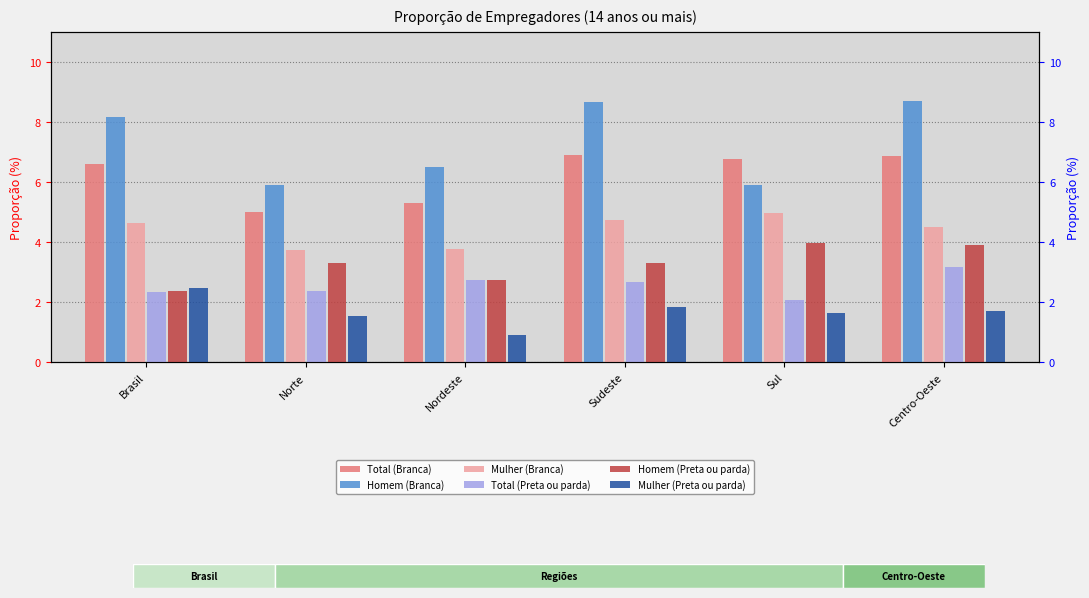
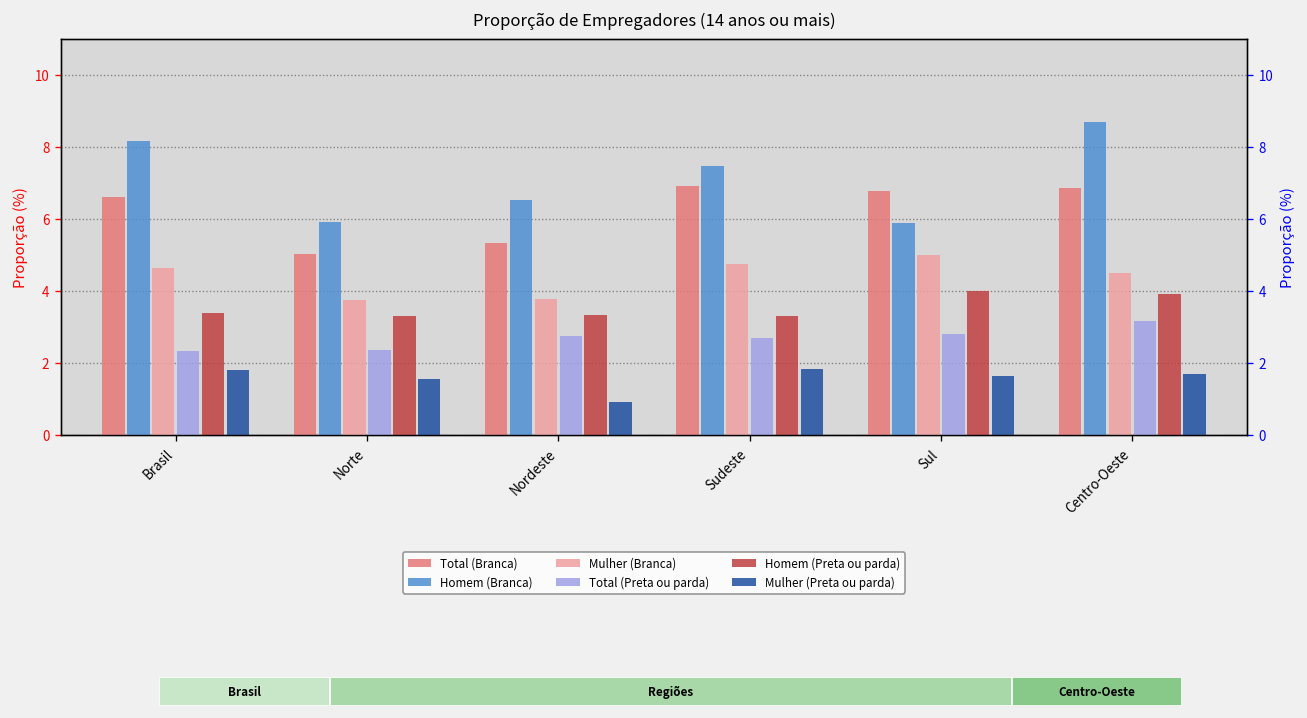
Homem (Preta ou parda), Brasil: 2.4 -> 3.4
Mulher (Preta ou parda), Brasil: 2.5 -> 1.8
Homem (Preta ou parda), Nordeste: 2.7 -> 3.3
Homem (Branca), Sudeste: 8.7 -> 7.5
Total (Preta ou parda), Sul: 2.1 -> 2.8
